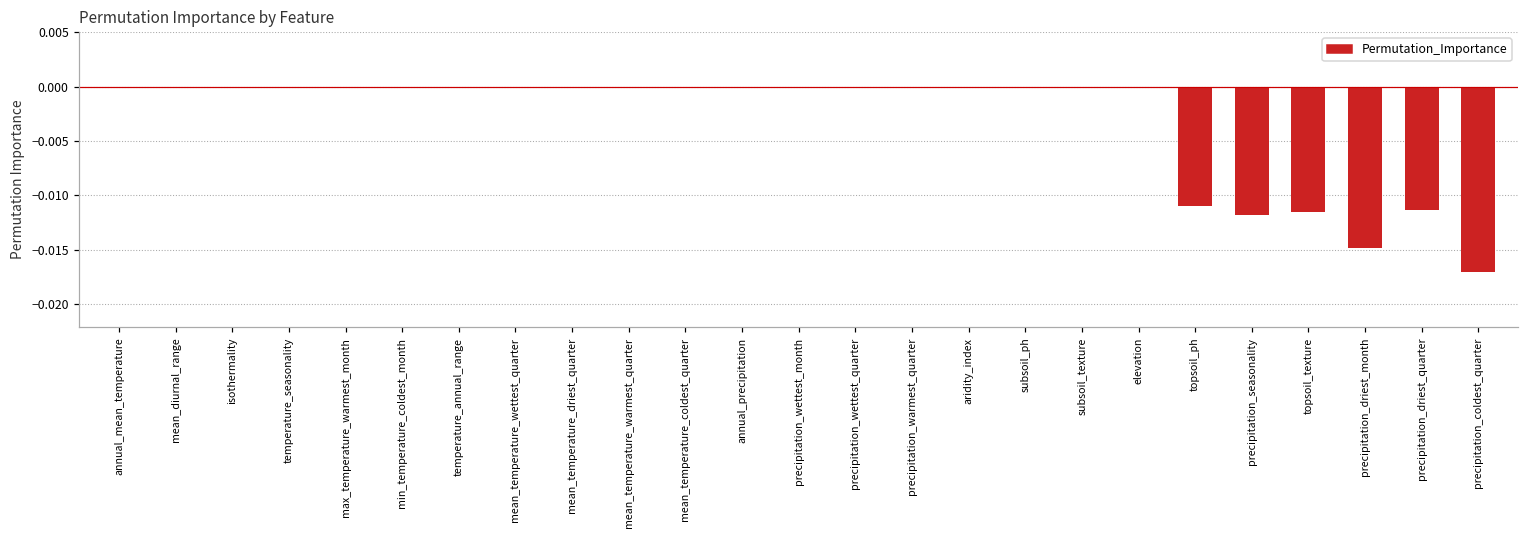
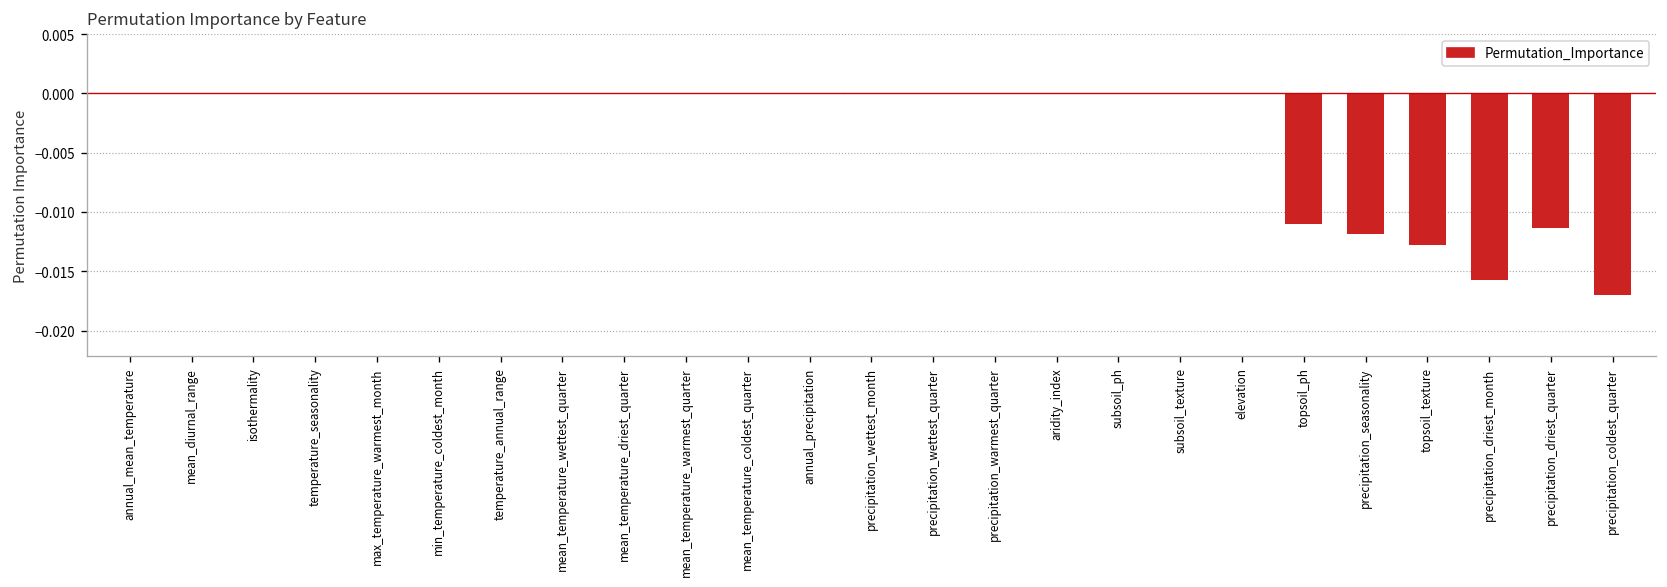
topsoil_texture: -0.012 -> -0.013
precipitation_driest_month: -0.015 -> -0.016
